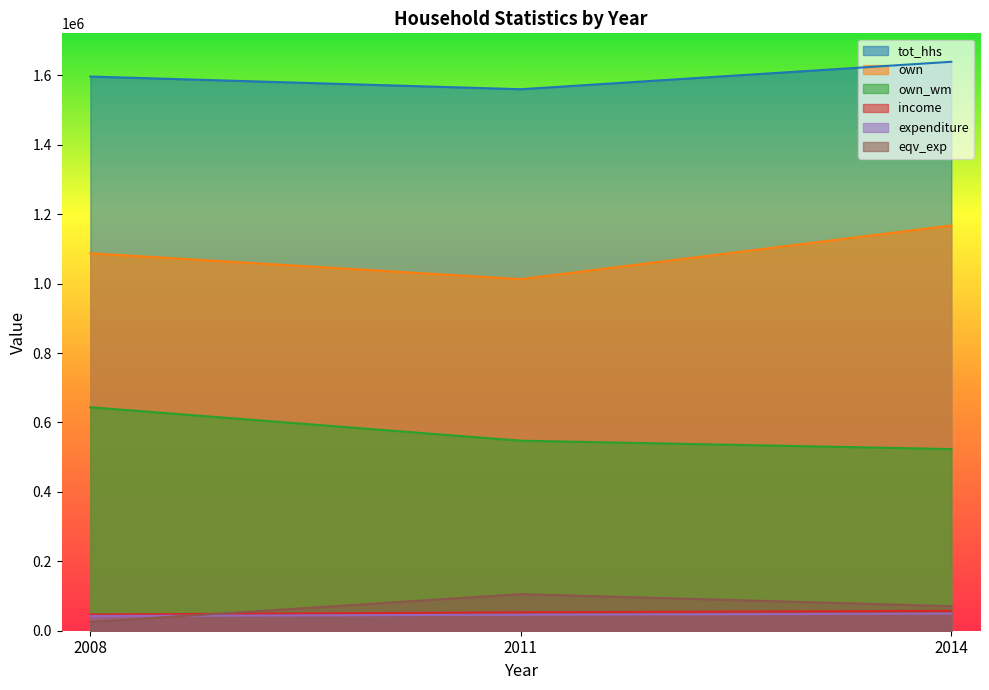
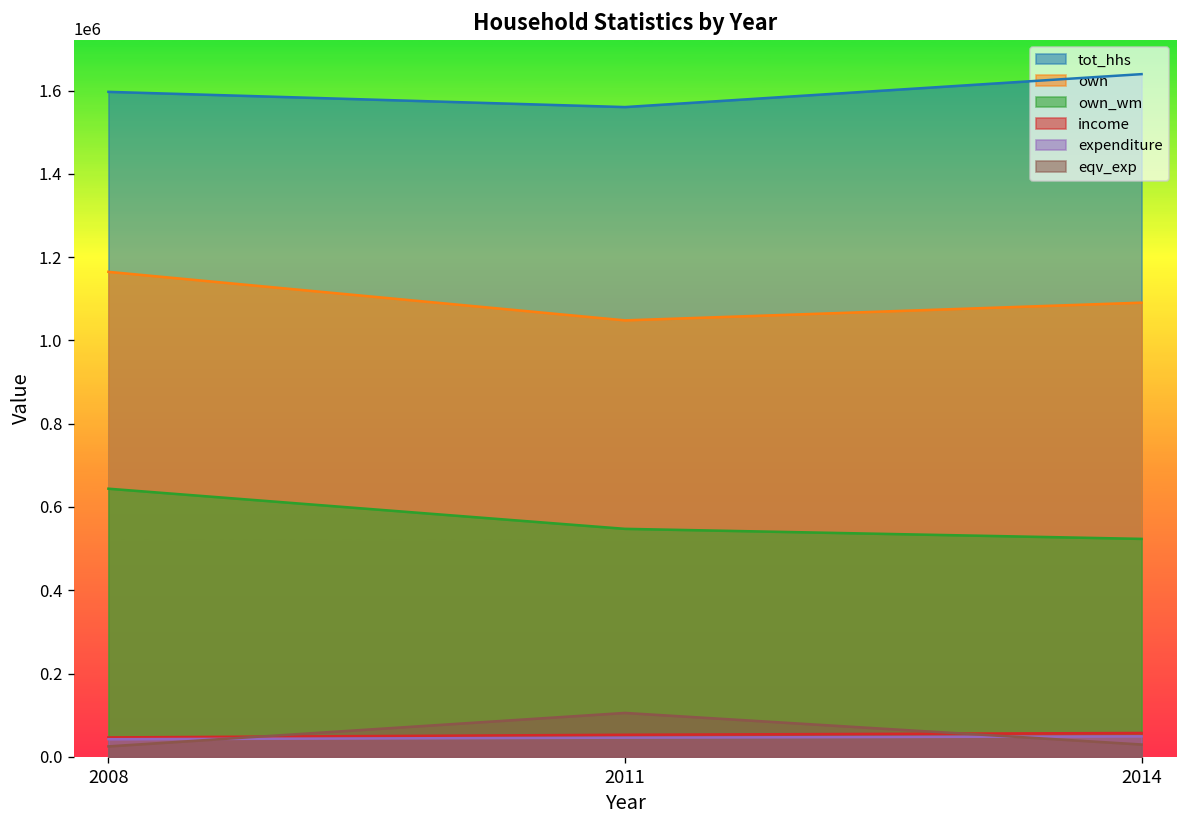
own, 2008: 1090000 -> 1160000
own, 2011: 1010000 -> 1050000
own, 2014: 1170000 -> 1090000
eqv_exp, 2014: 70000 -> 30000
